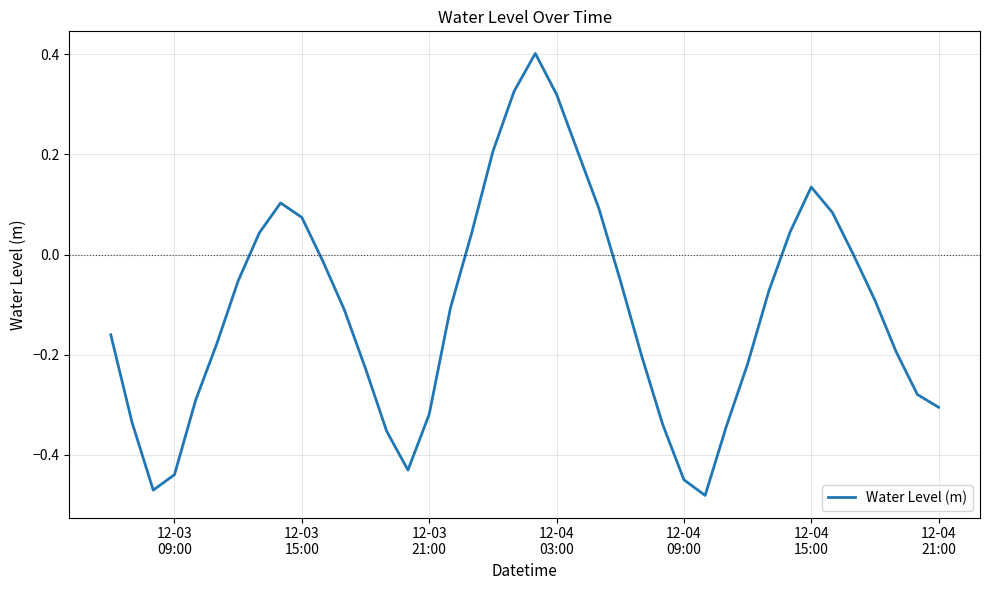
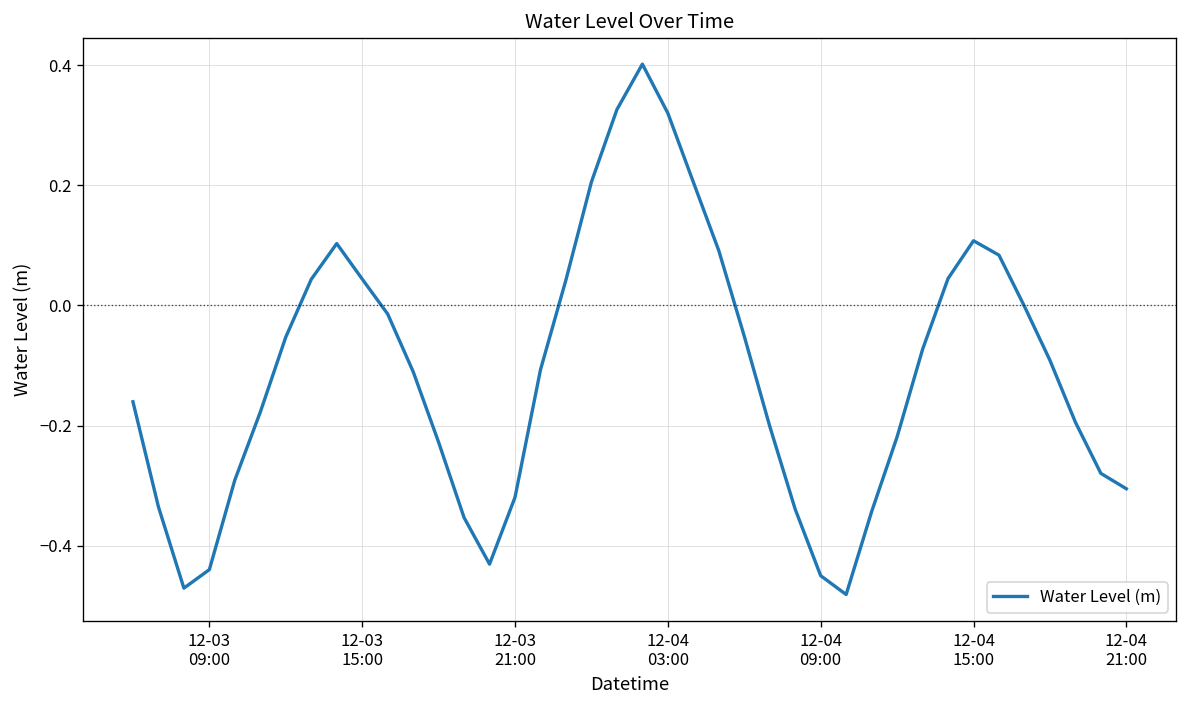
12-03 15:00: 0.07 -> 0.04
12-04 15:00: 0.13 -> 0.11
